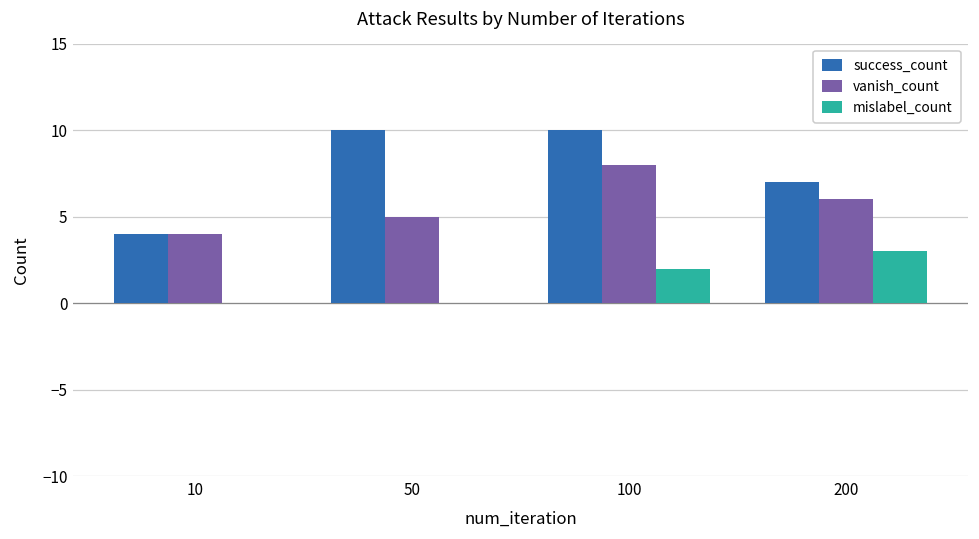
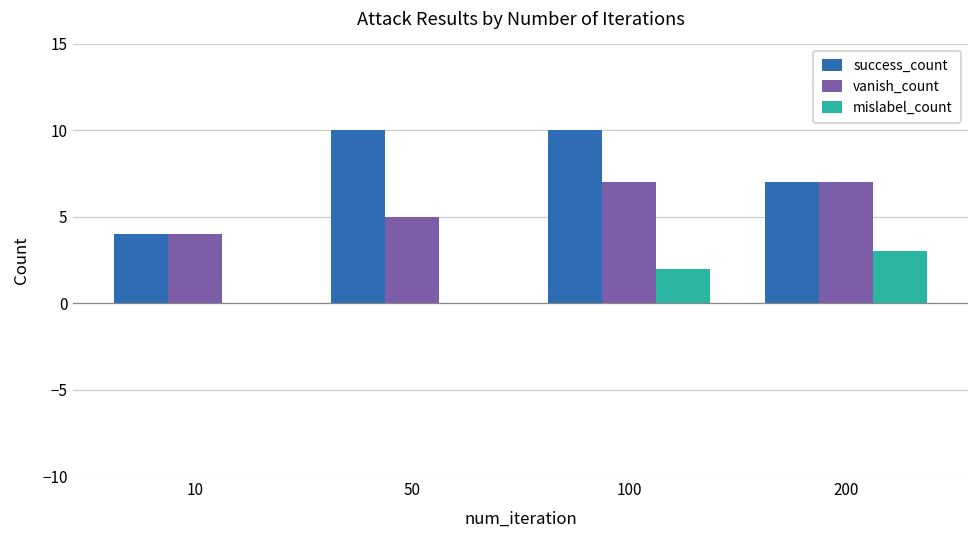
vanish_count, 100: 8 -> 7
vanish_count, 200: 6 -> 7
